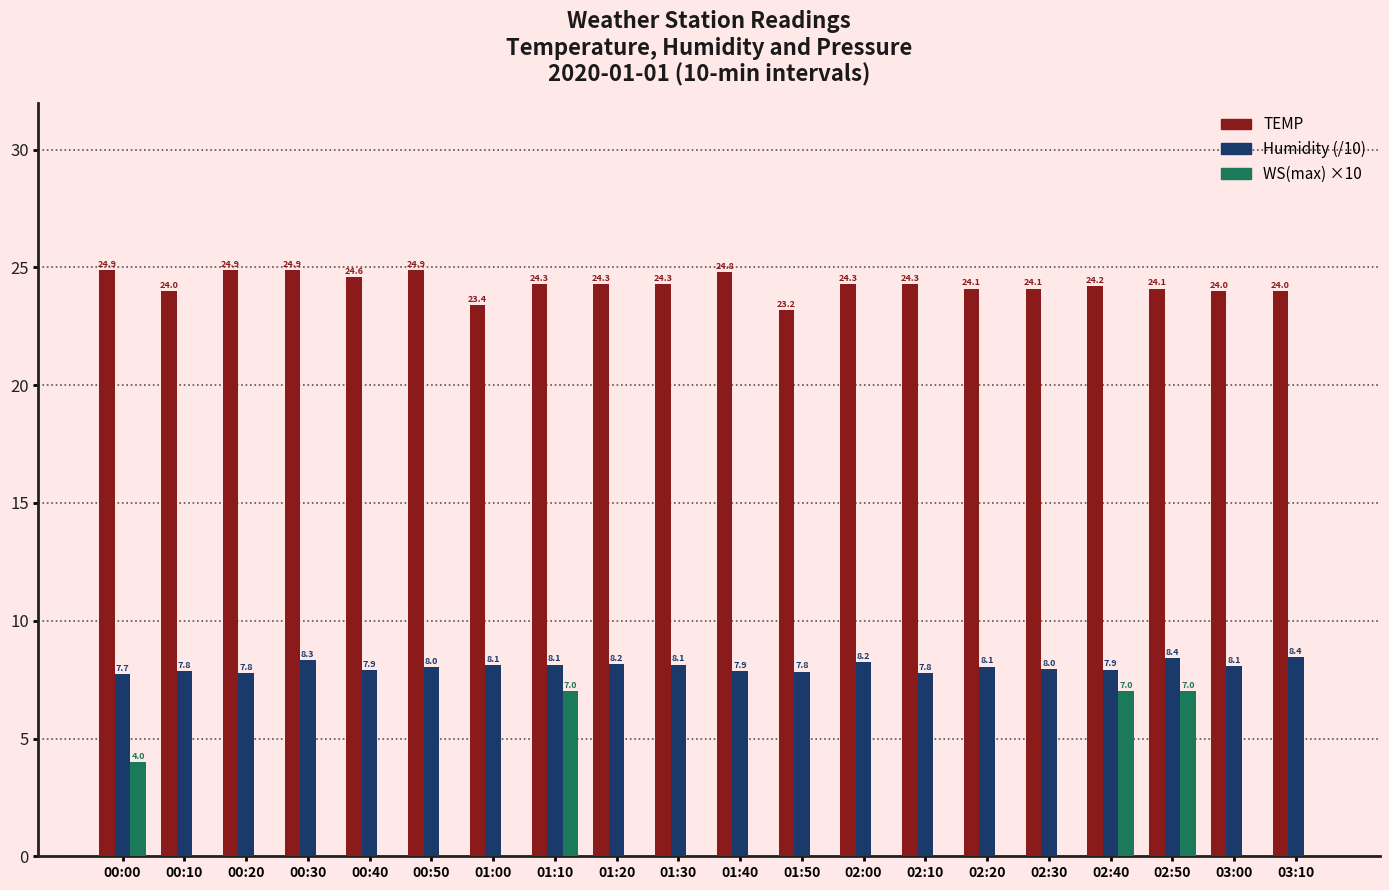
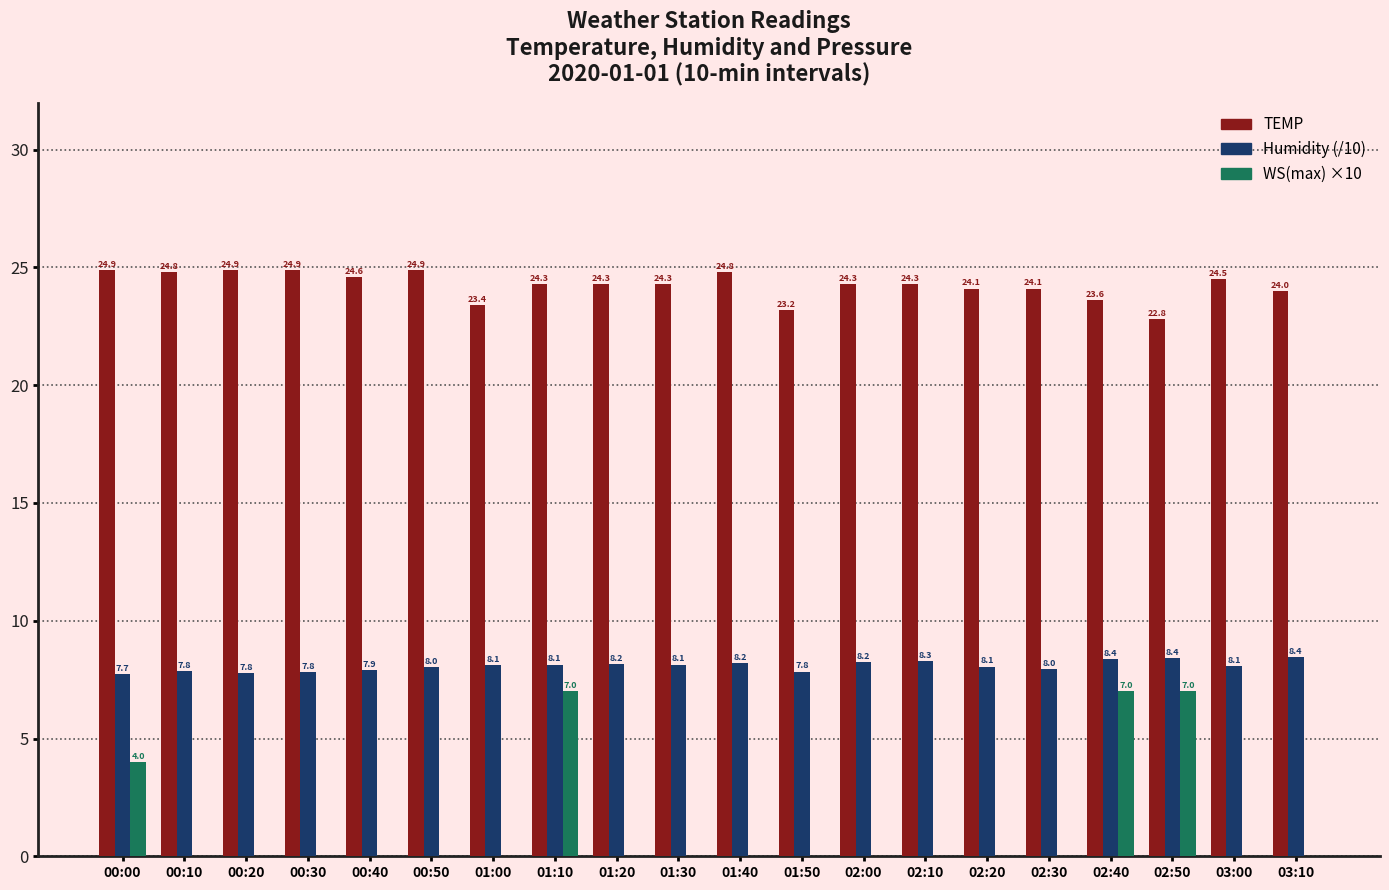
TEMP, 00:10: 24.0 -> 24.8
Humidity (/10), 00:30: 8.3 -> 7.8
Humidity (/10), 01:40: 7.9 -> 8.2
Humidity (/10), 02:10: 7.8 -> 8.3
TEMP, 02:40: 24.2 -> 23.6
Humidity (/10), 02:40: 7.9 -> 8.4
TEMP, 02:50: 24.1 -> 22.8
TEMP, 03:00: 24.0 -> 24.5
